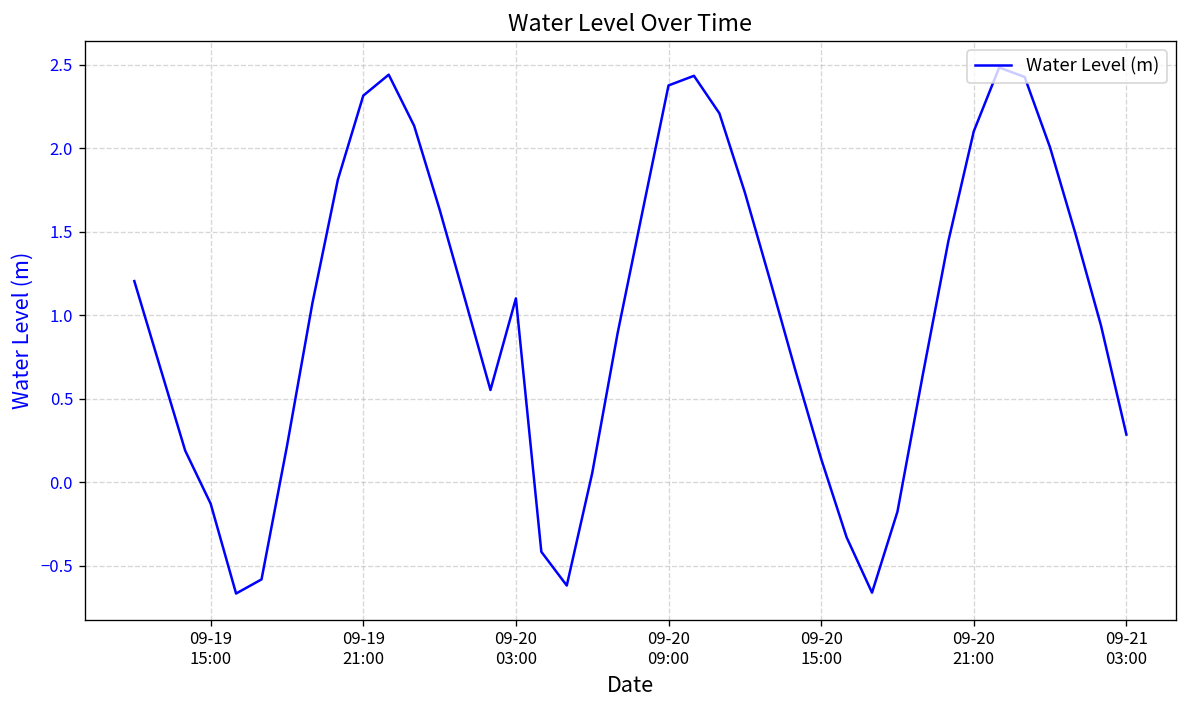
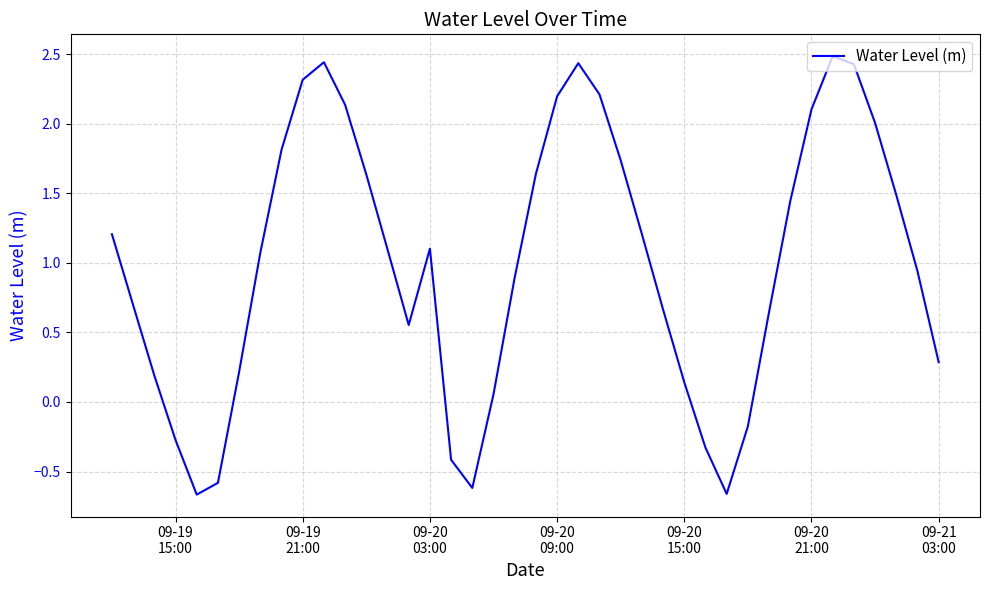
09-19 15:00: -0.13 -> -0.27
09-20 09:00: 2.38 -> 2.20
